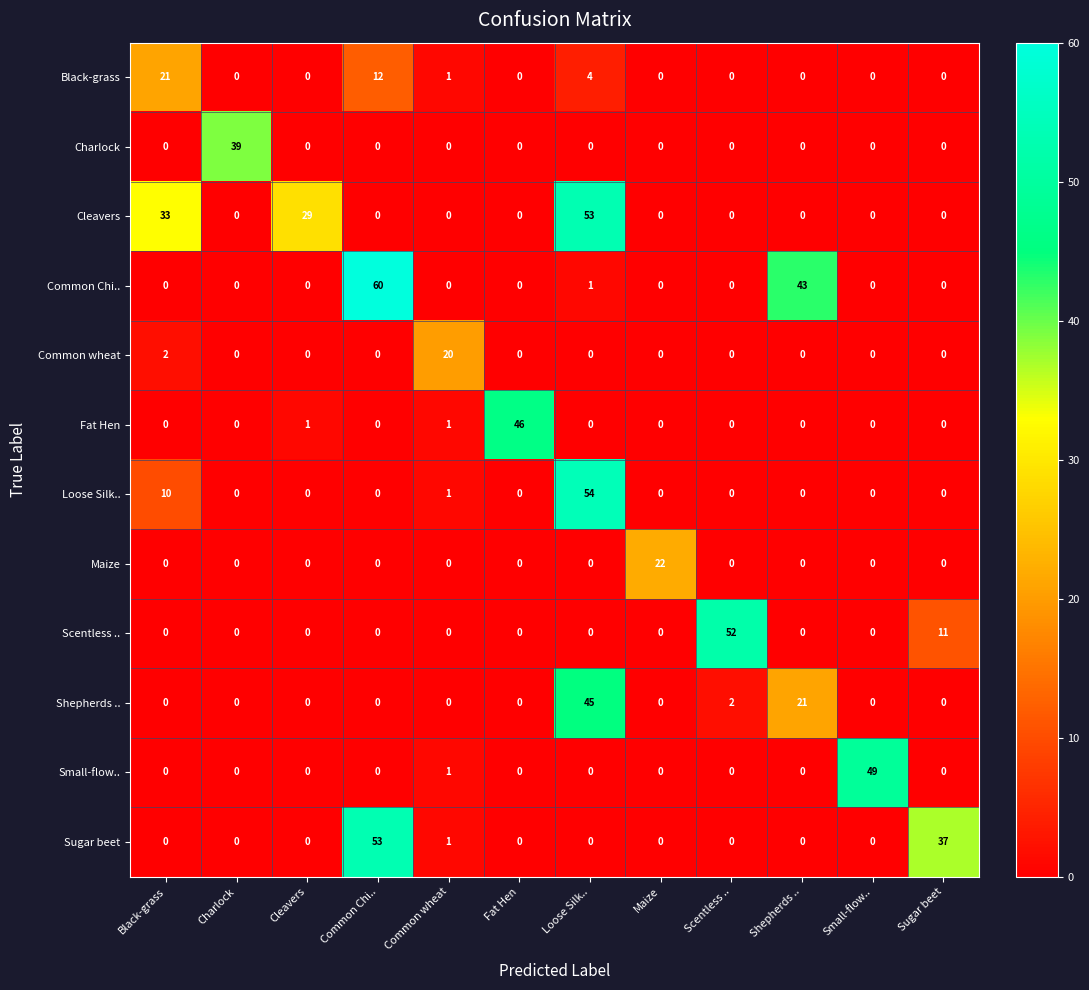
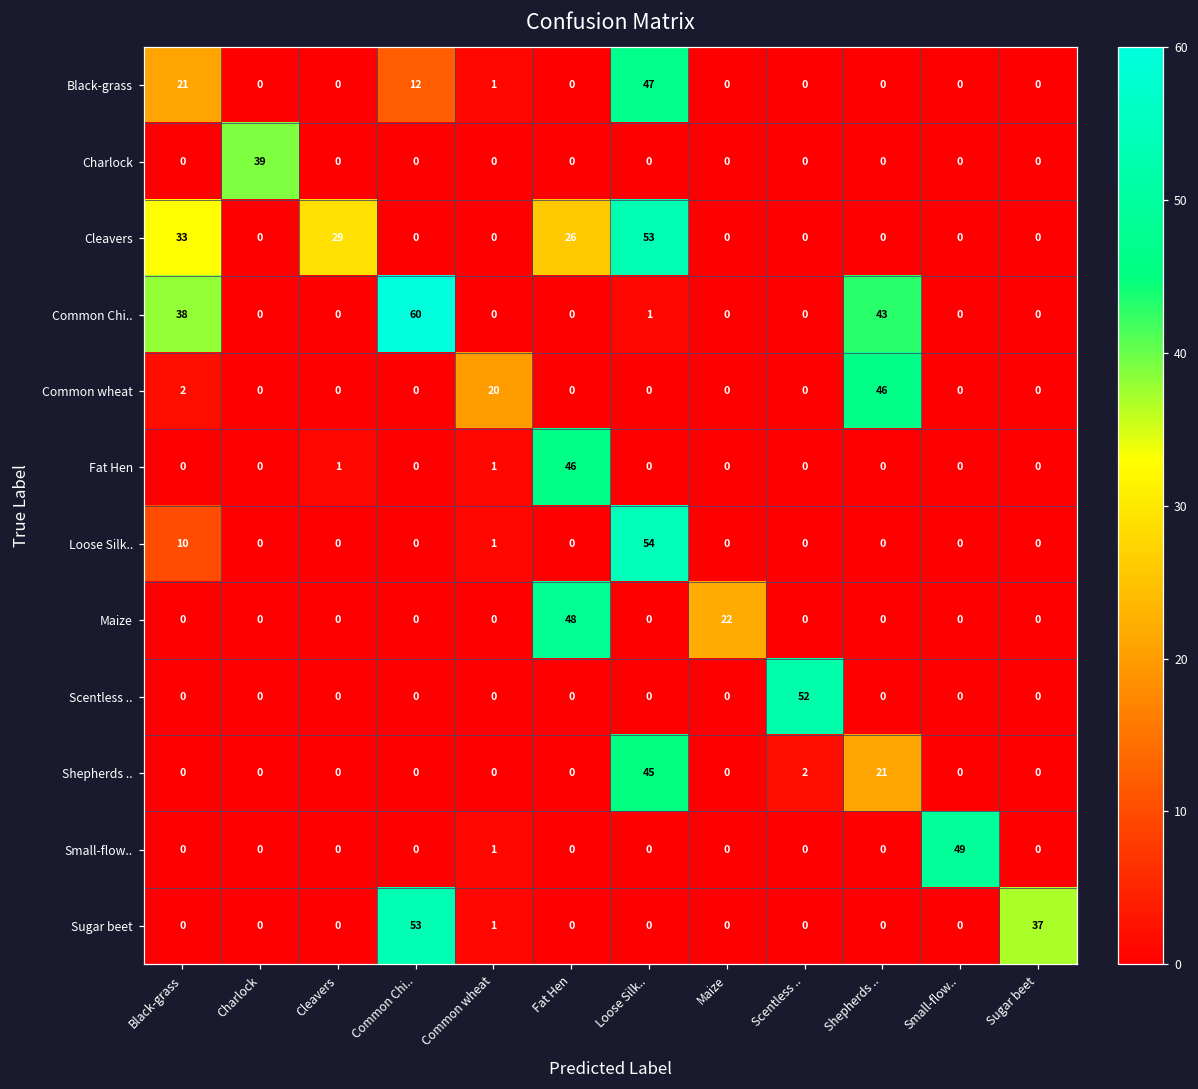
Black-grass, Loose Silk..: 4 -> 47
Cleavers, Fat Hen: 0 -> 26
Common Chi.., Black-grass: 0 -> 38
Common wheat, Shepherds ..: 0 -> 46
Maize, Fat Hen: 0 -> 48
Scentless .., Sugar beet: 11 -> 0
